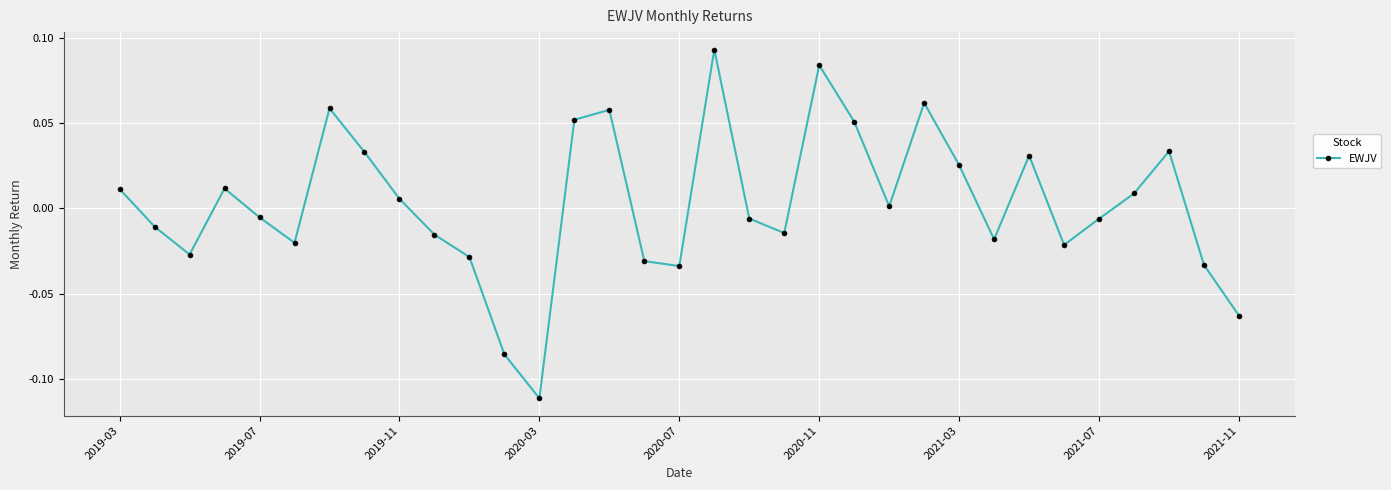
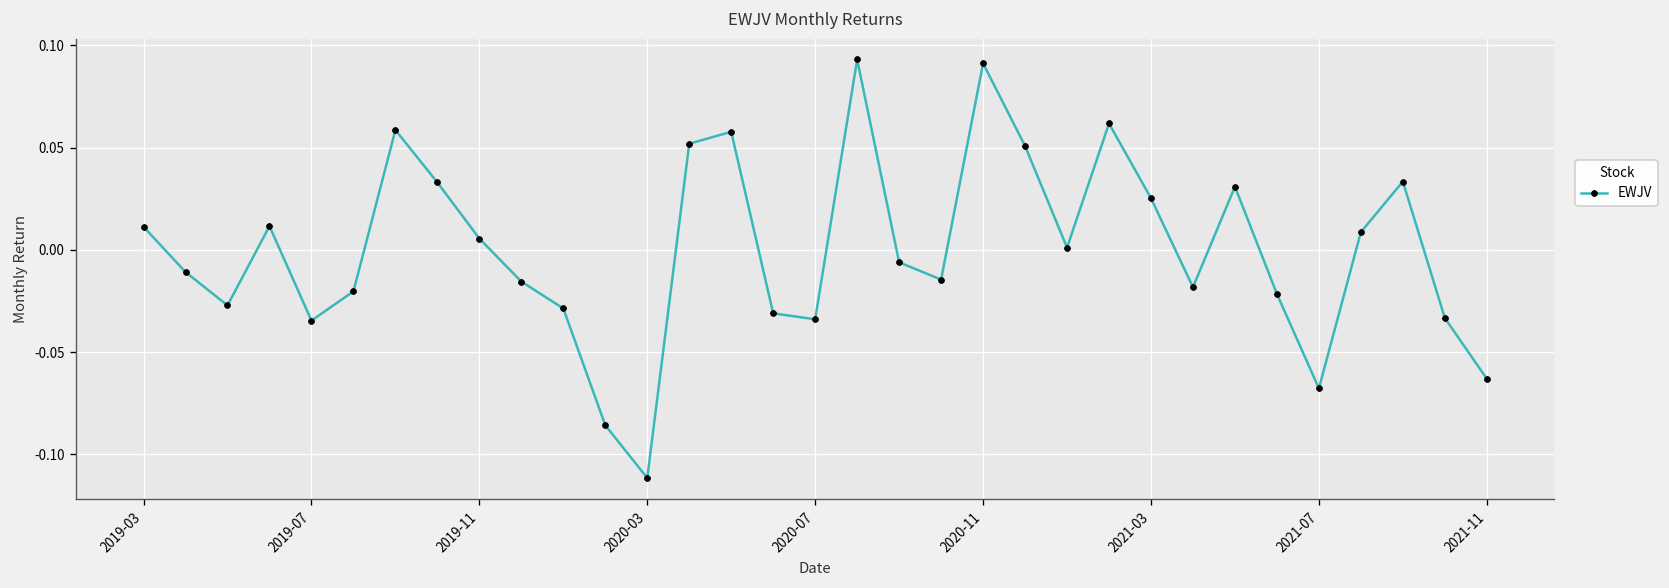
2019-07: -0.005 -> -0.035
2020-11: 0.084 -> 0.091
2021-07: -0.006 -> -0.068
